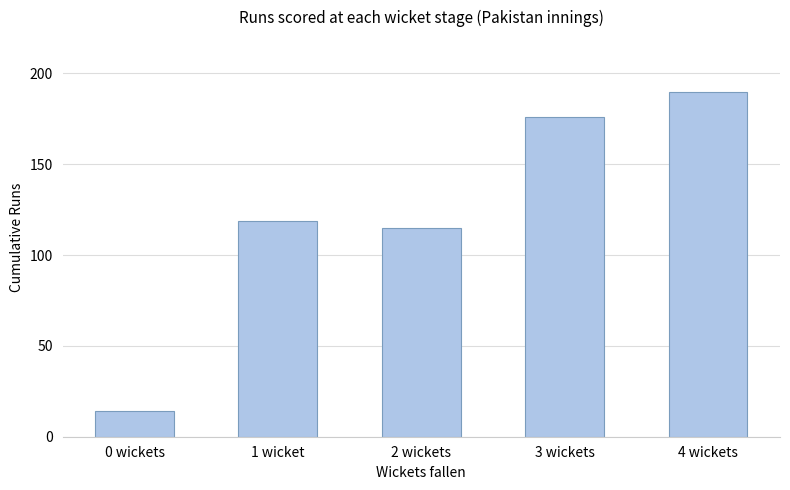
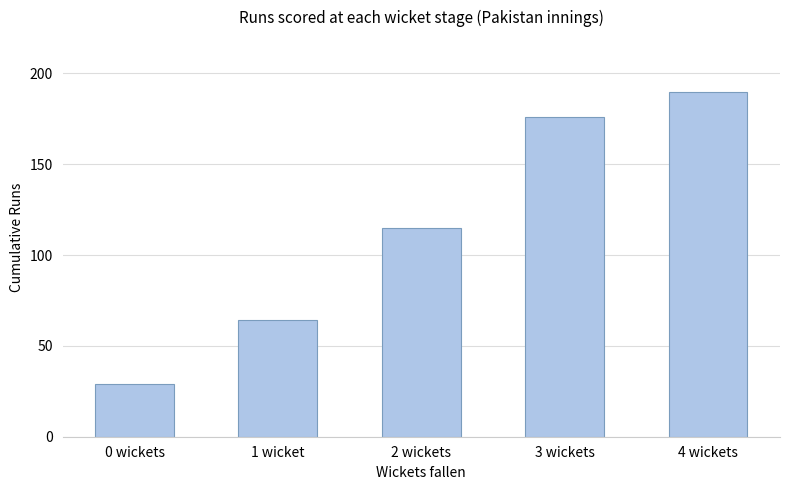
0 wickets: 14 -> 29
1 wicket: 119 -> 64
